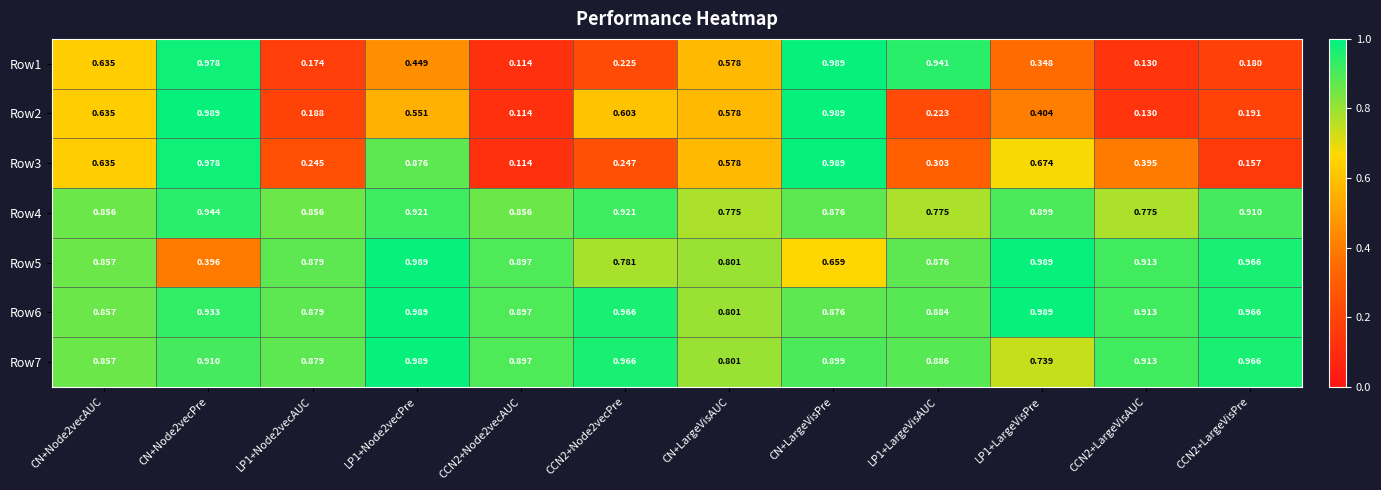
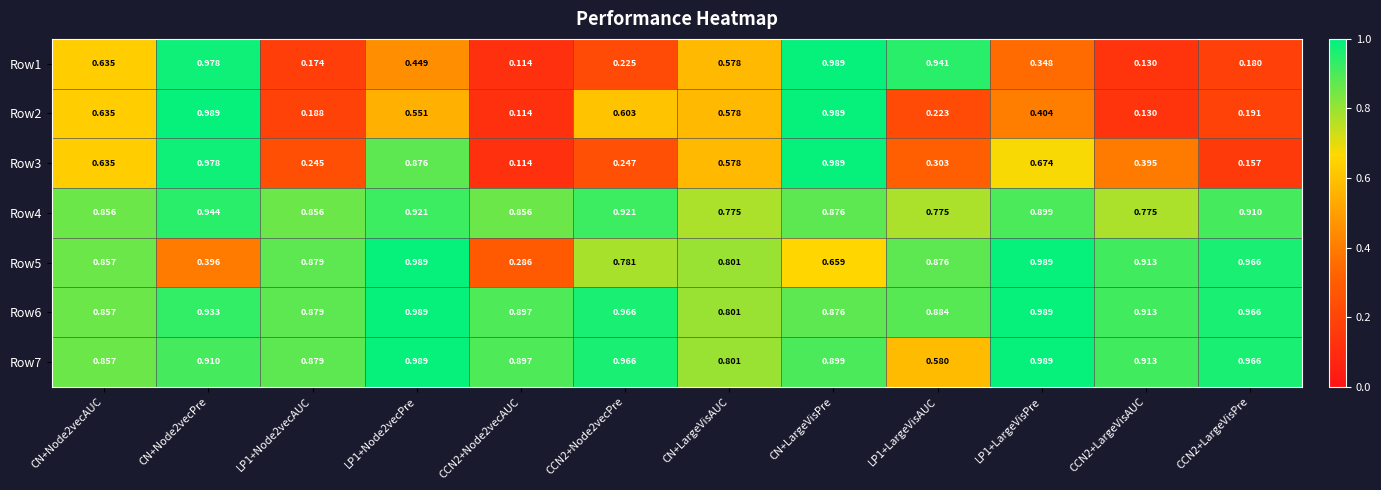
Row5, CCN2+Node2vecAUC: 0.897 -> 0.286
Row7, LP1+LargeVisAUC: 0.886 -> 0.580
Row7, LP1+LargeVisPre: 0.739 -> 0.989
